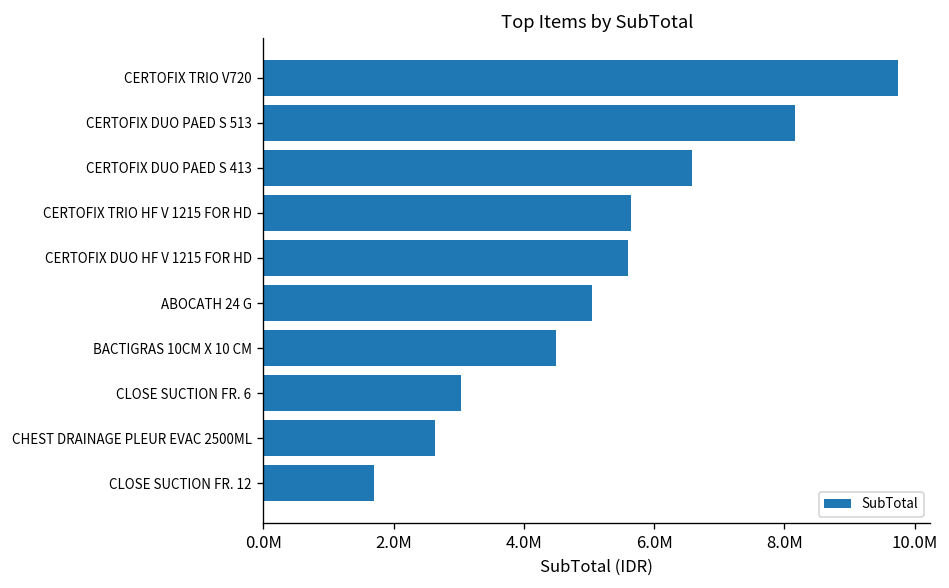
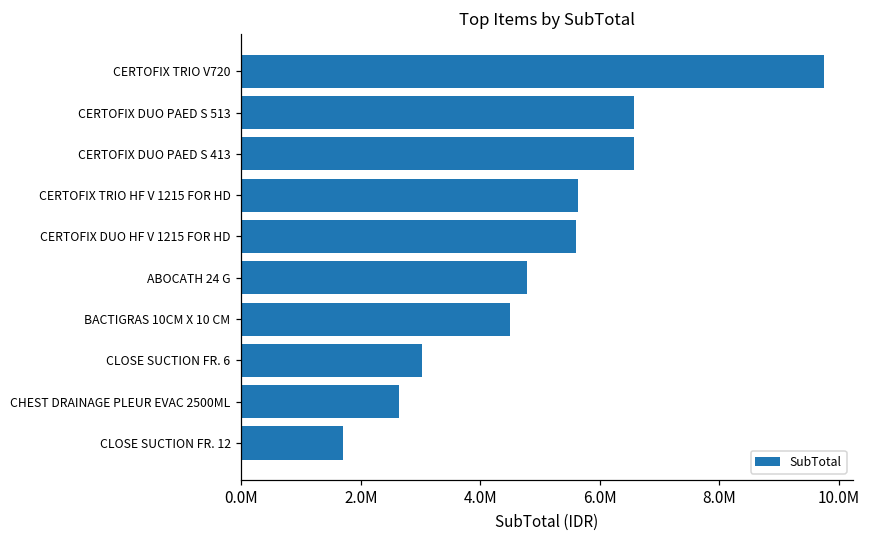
CERTOFIX DUO PAED S 513: 8200000 -> 6600000
ABOCATH 24 G: 5000000 -> 4800000
